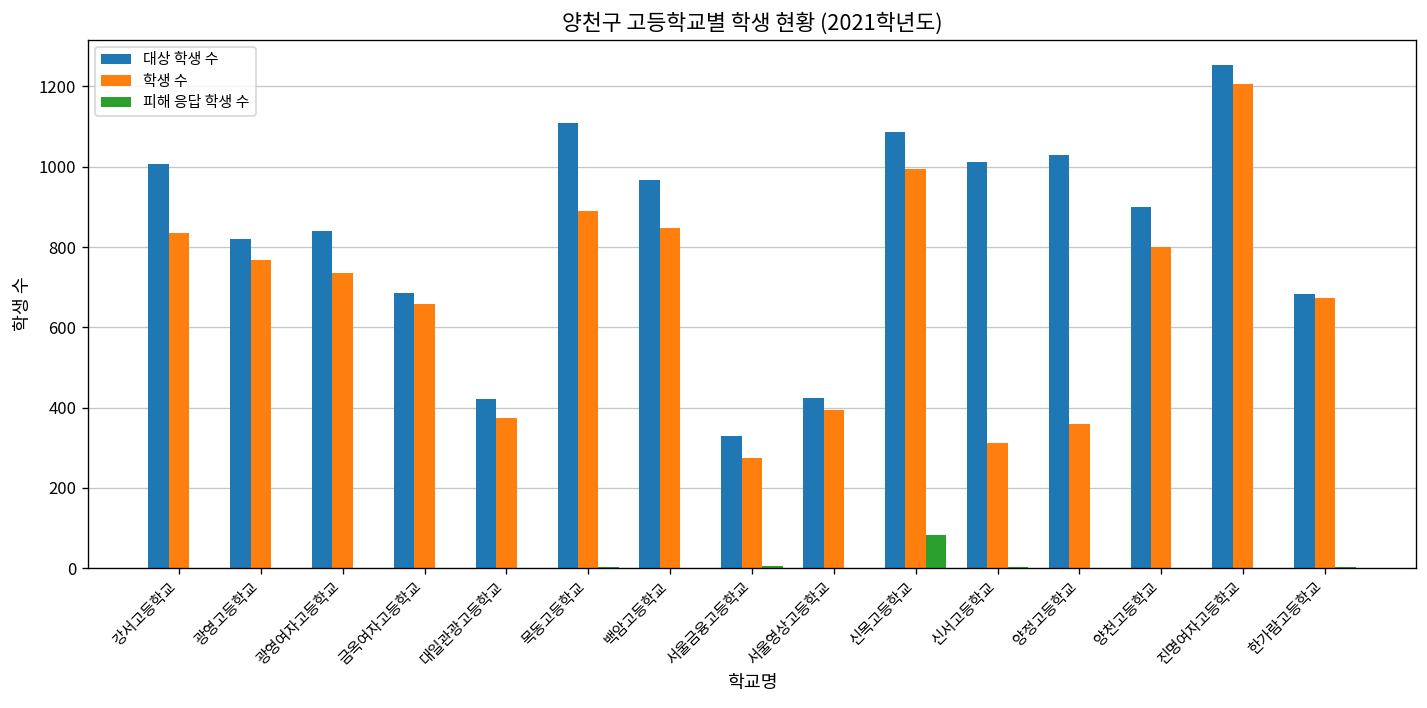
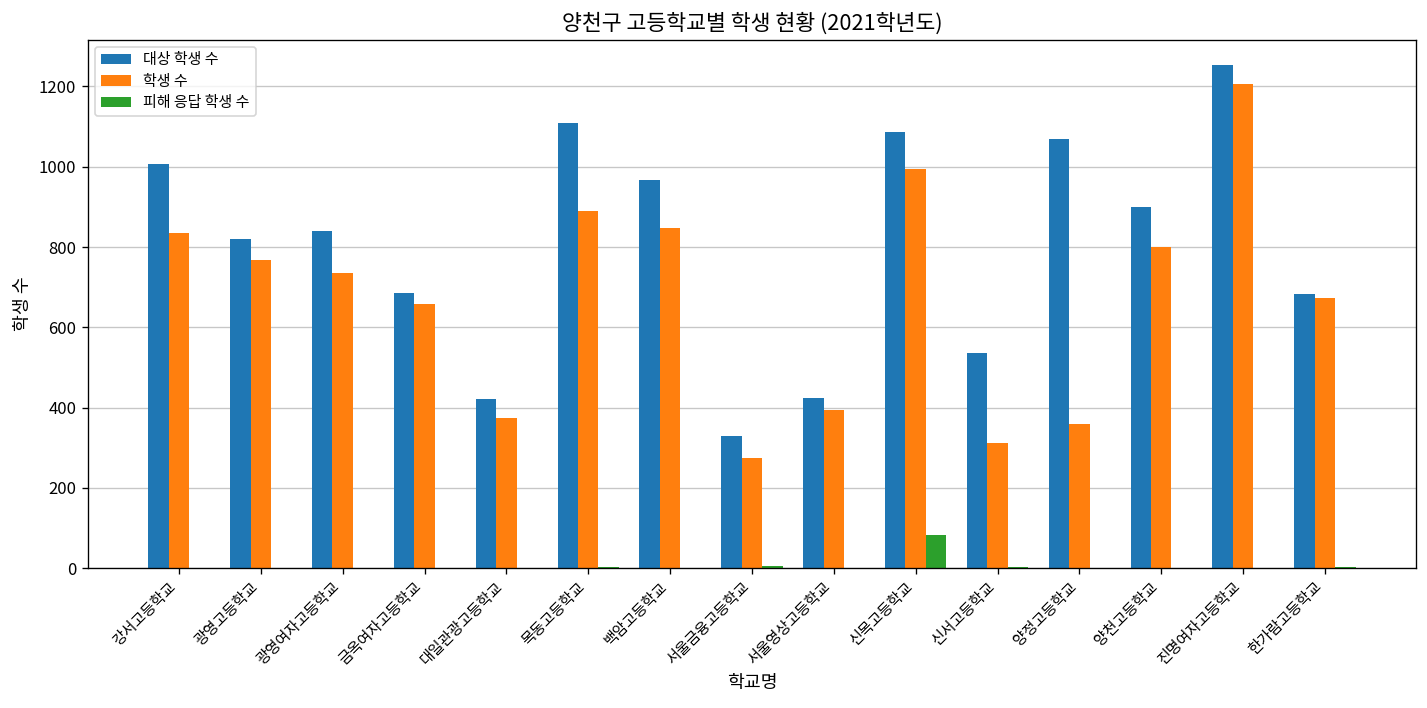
대상 학생 수, 신서고등학교: 1010 -> 540
대상 학생 수, 양정고등학교: 1030 -> 1070
